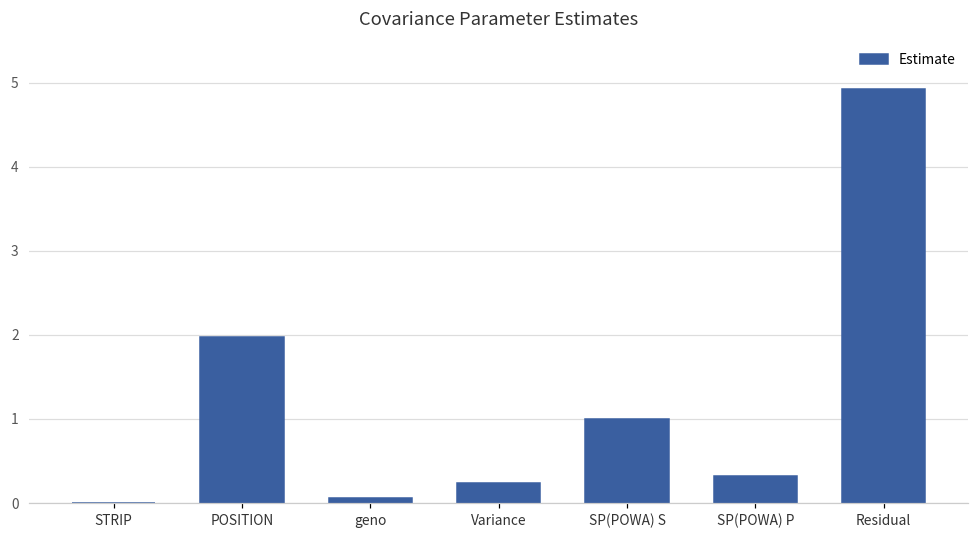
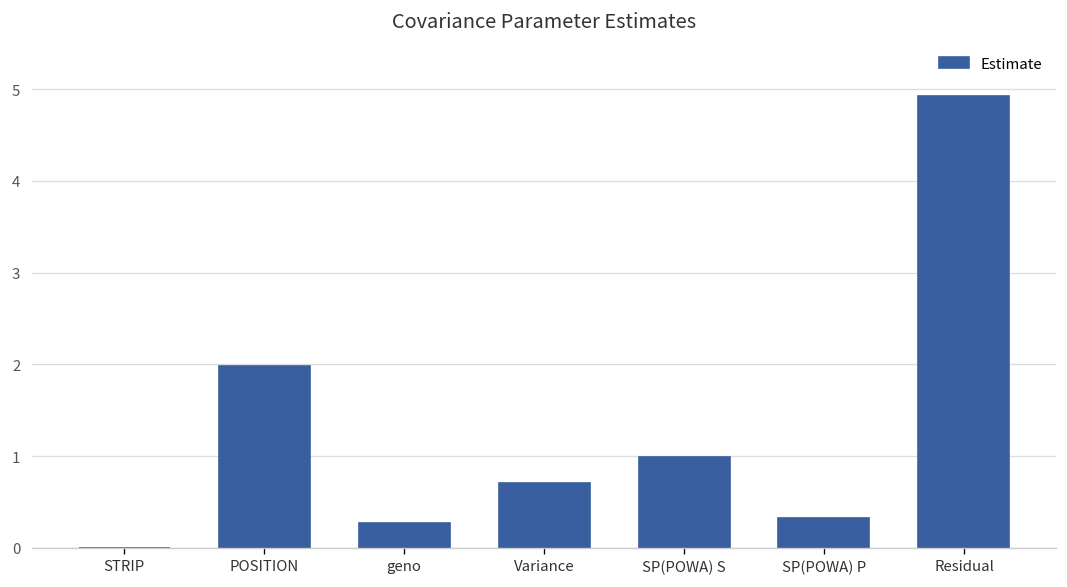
geno: 0.1 -> 0.3
Variance: 0.2 -> 0.7
